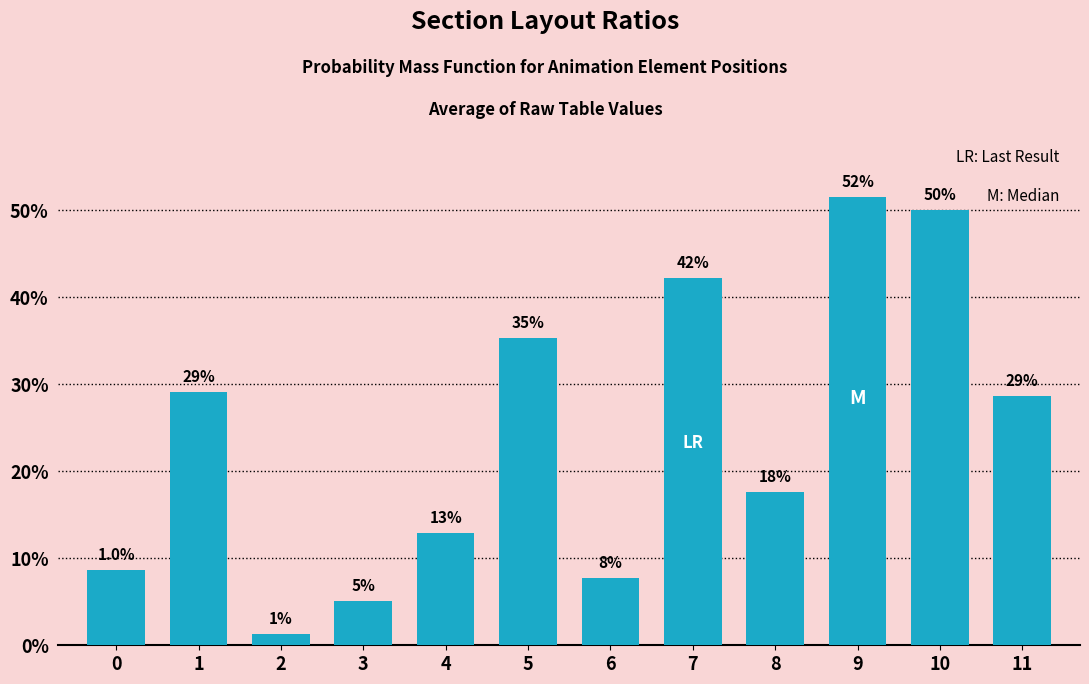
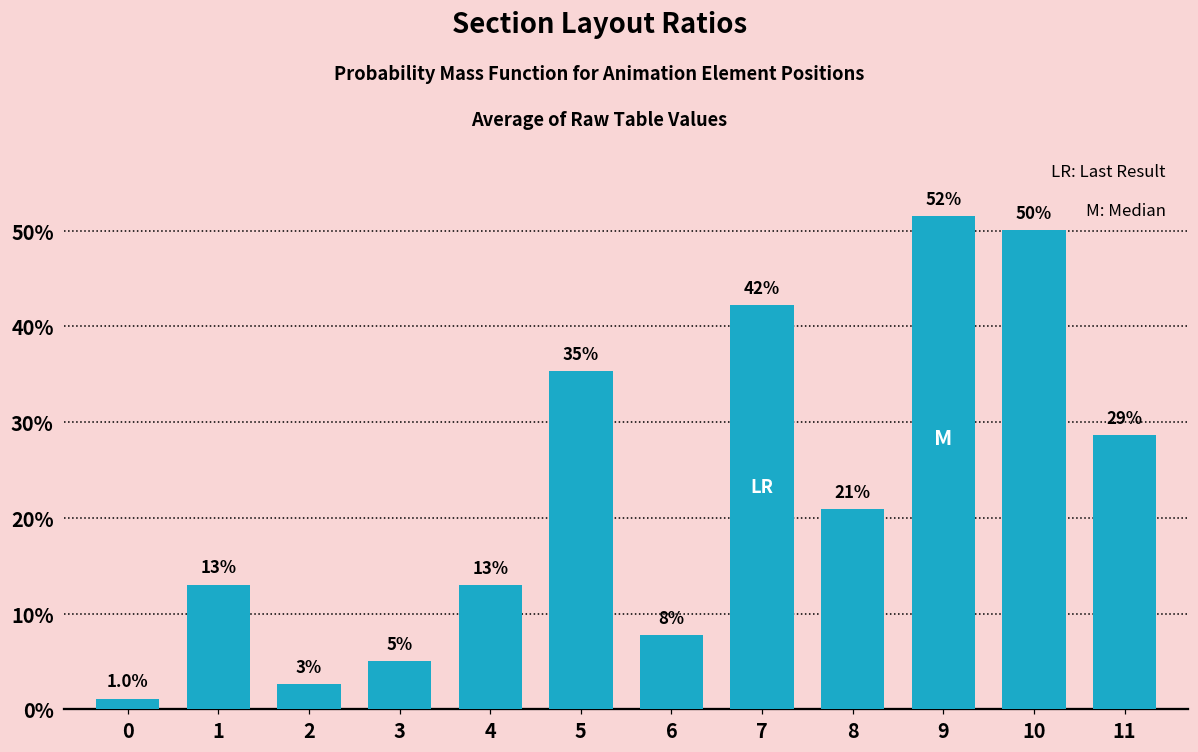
0: 9% -> 1%
1: 29% -> 13%
2: 1% -> 3%
8: 18% -> 21%
